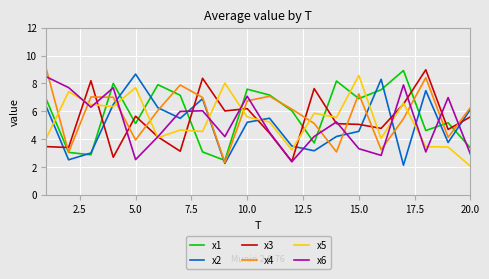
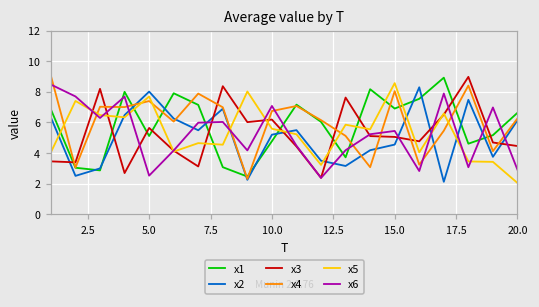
x2, 5.0: 8.7 -> 8.0
x4, 5.0: 3.9 -> 7.4
x1, 10.0: 7.6 -> 4.8
x4, 15.0: 7.3 -> 8.0
x6, 15.0: 3.3 -> 5.4
x1, 20.0: 3.4 -> 6.6
x3, 20.0: 5.6 -> 4.5
